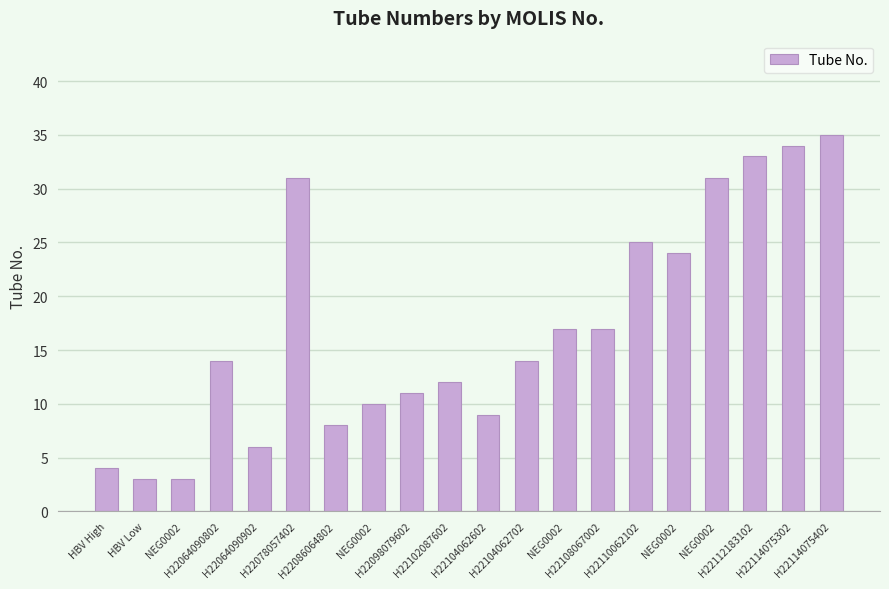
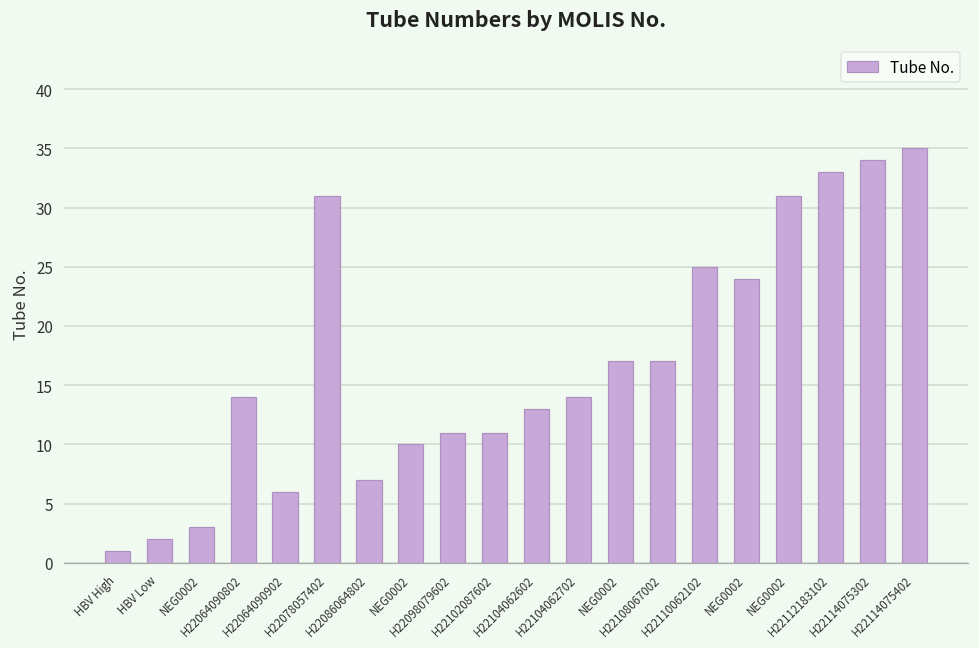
HBV High: 4 -> 1
HBV Low: 3 -> 2
H22086064802: 8 -> 7
H22102087602: 12 -> 11
H22104062602: 9 -> 13
